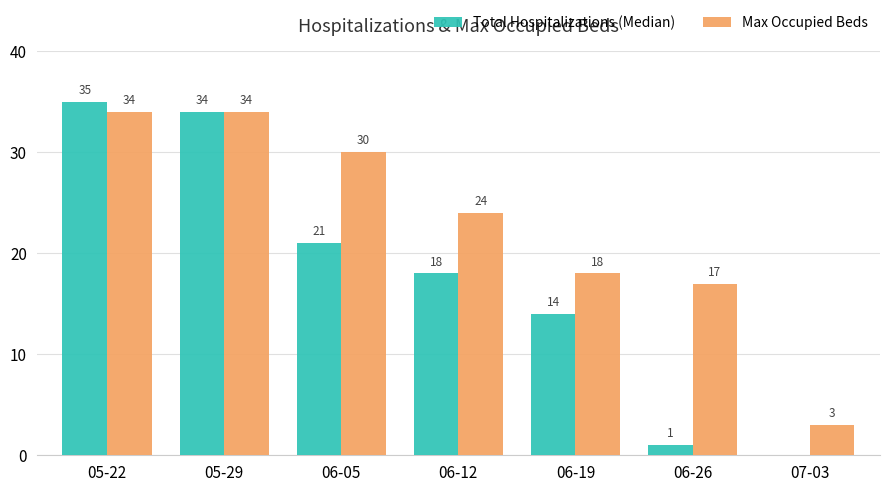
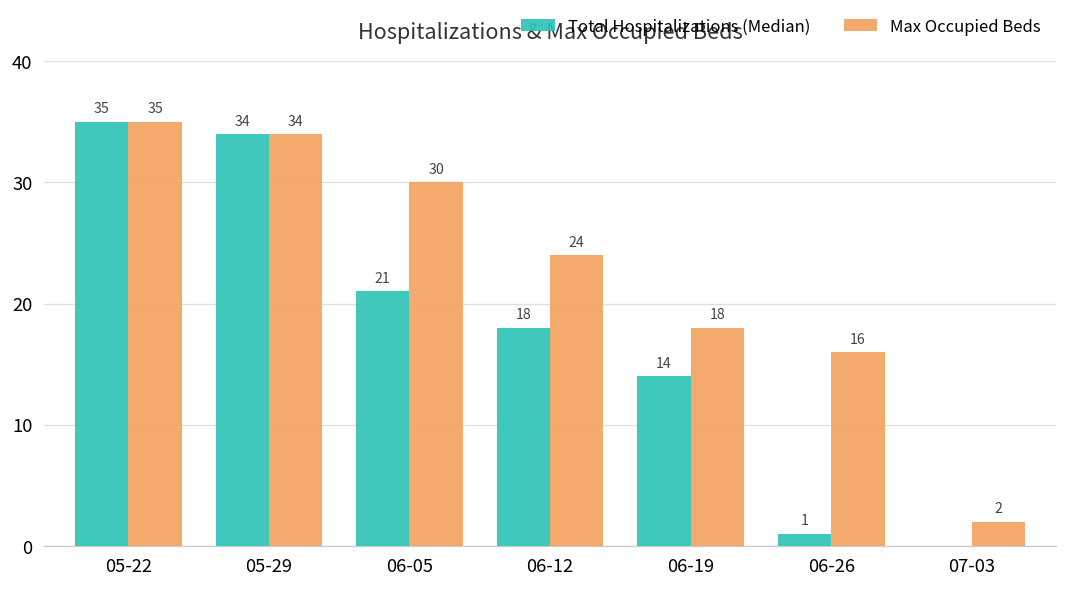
Max Occupied Beds, 05-22: 34 -> 35
Max Occupied Beds, 06-26: 17 -> 16
Max Occupied Beds, 07-03: 3 -> 2
